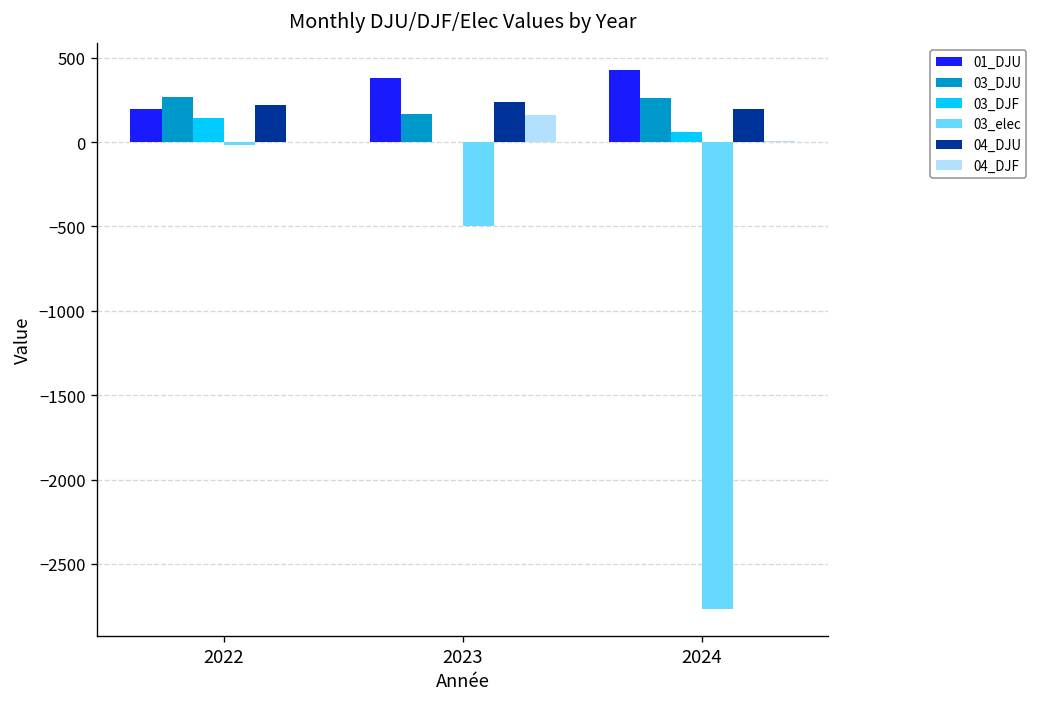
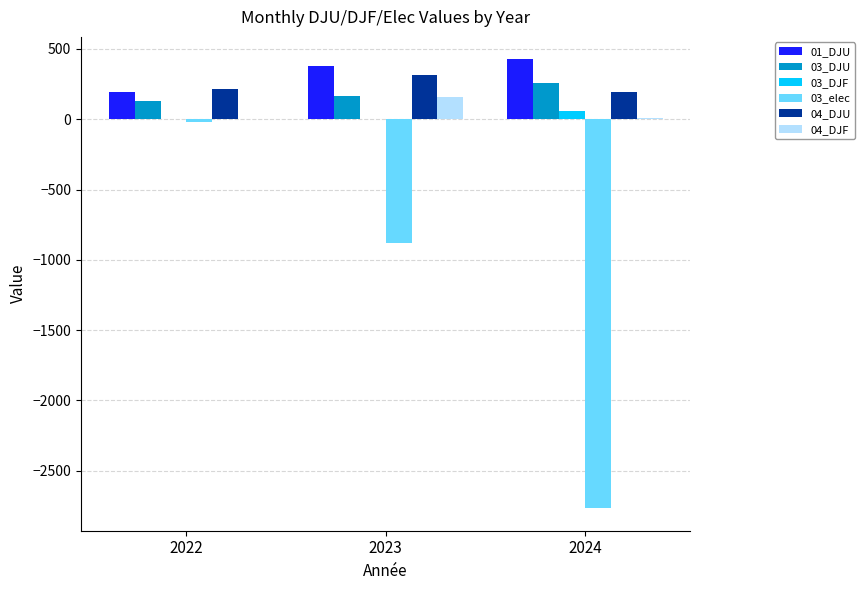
03_DJU, 2022: 270 -> 130
03_DJF, 2022: 140 -> 0
03_elec, 2023: -500 -> -880
04_DJU, 2023: 240 -> 320
